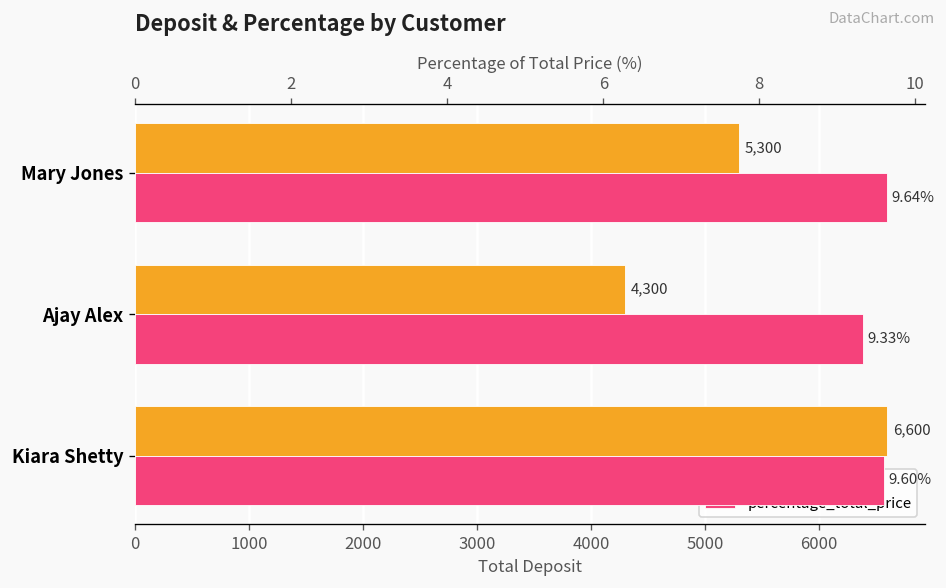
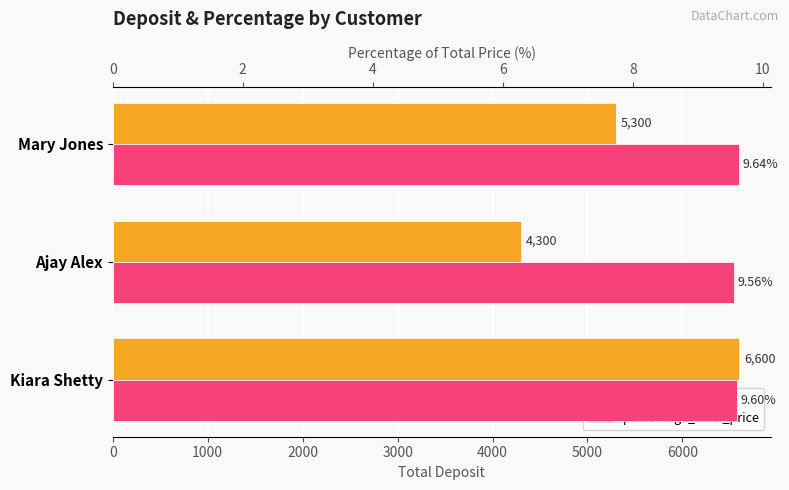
percentage_total_price, Ajay Alex: 9.33% -> 9.56%
